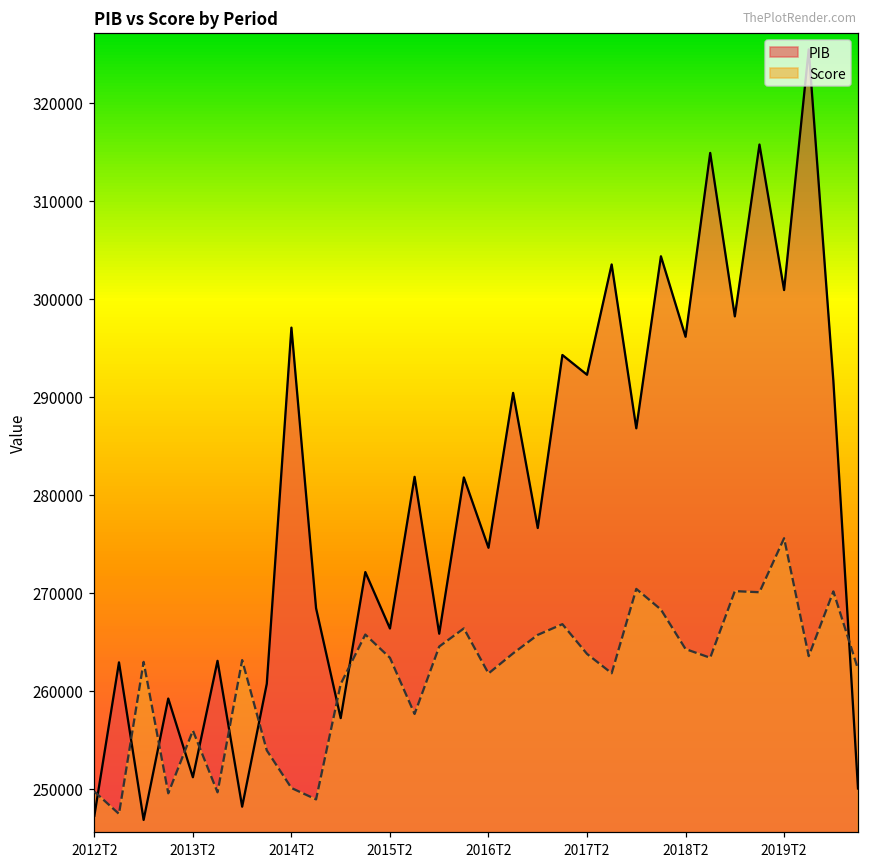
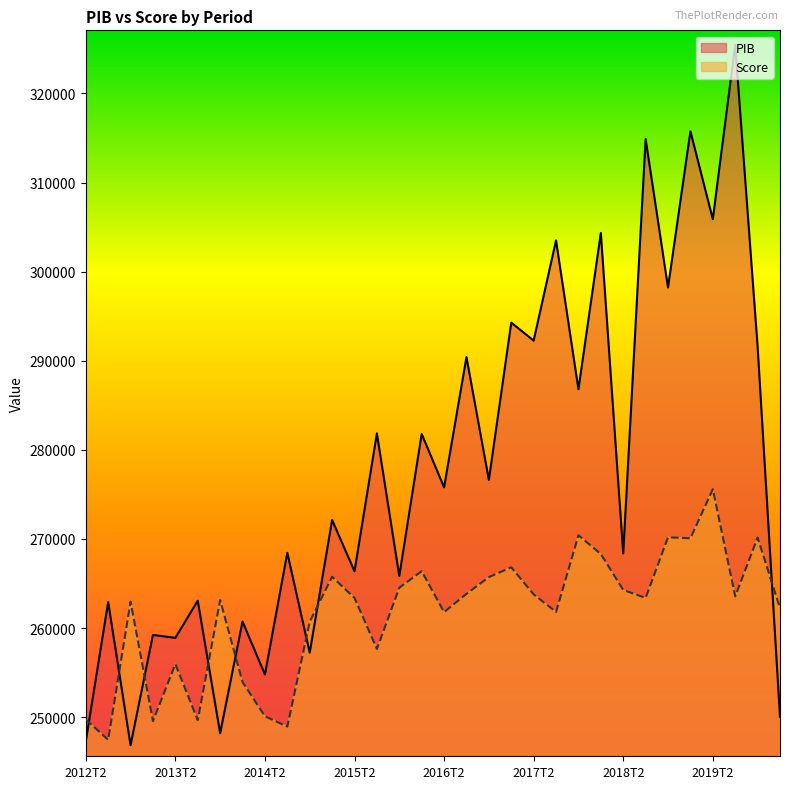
PIB, 2013T2: 251000 -> 259000
PIB, 2014T2: 297000 -> 255000
PIB, 2016T2: 275000 -> 276000
PIB, 2018T2: 296000 -> 268000
PIB, 2019T2: 301000 -> 306000
